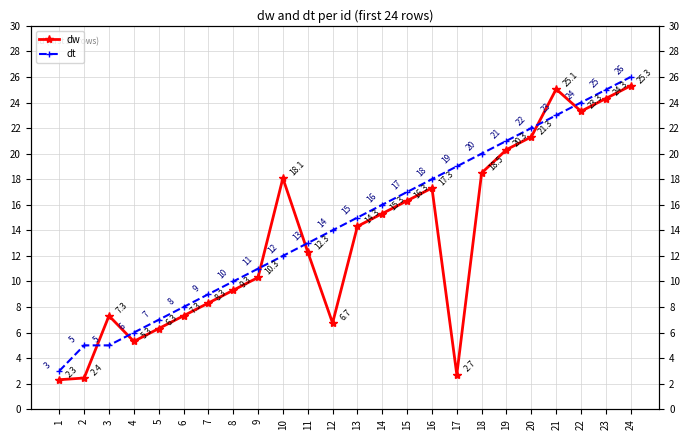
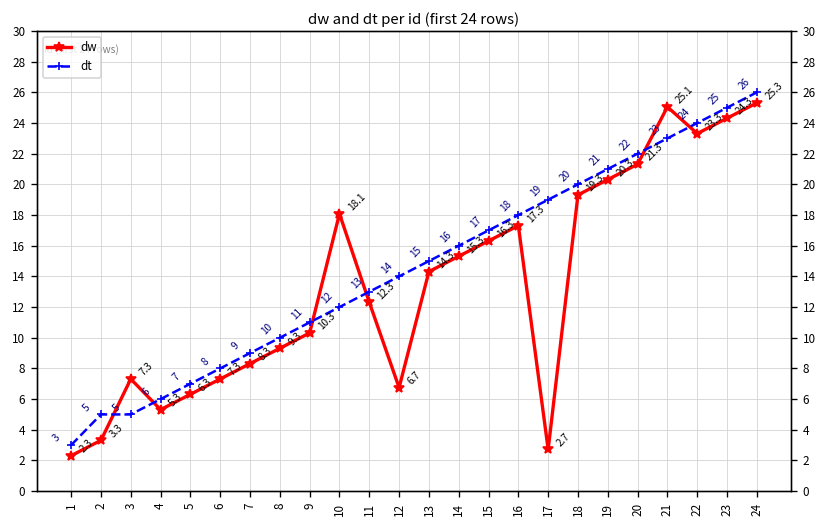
dw, 2: 2.4 -> 3.3
dw, 18: 18.5 -> 19.3
